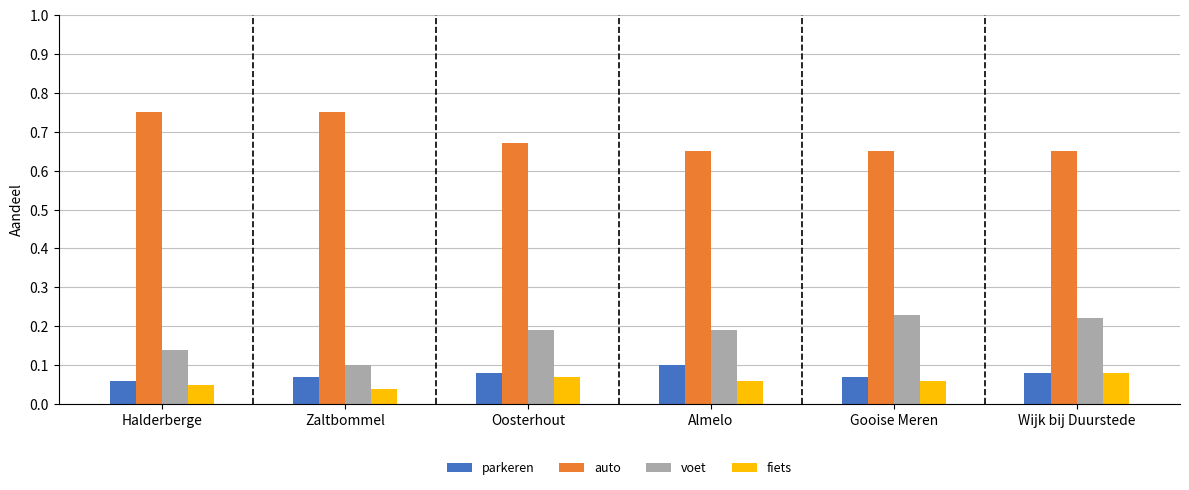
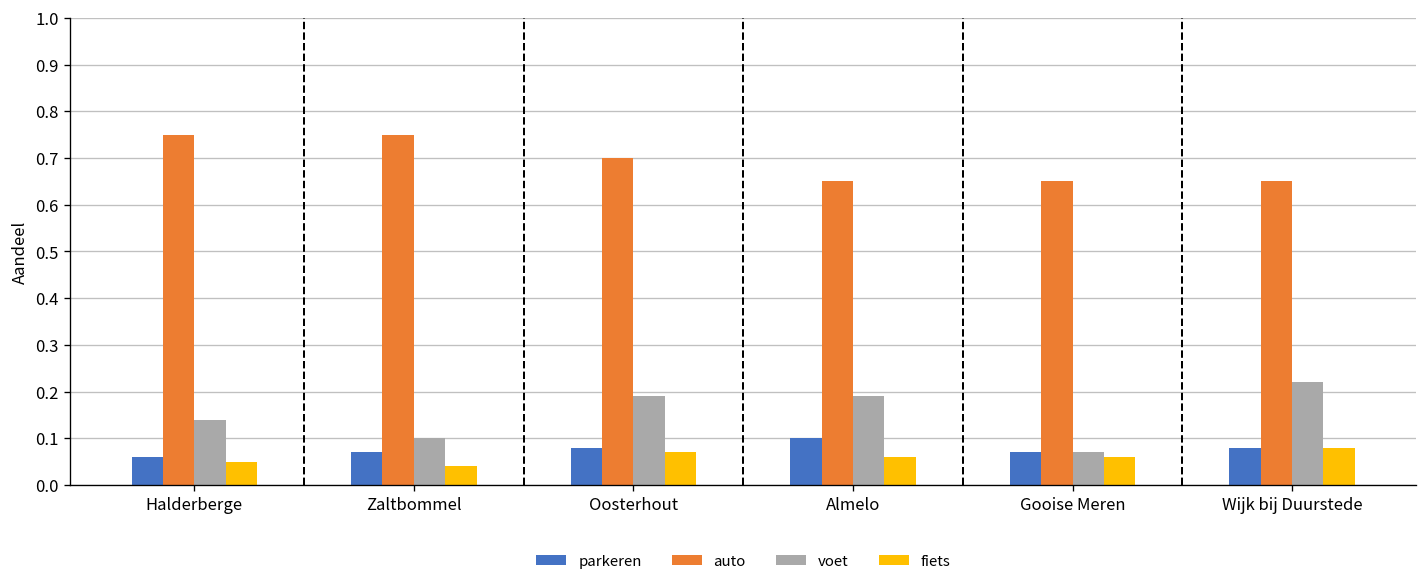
auto, Oosterhout: 0.67 -> 0.70
voet, Gooise Meren: 0.23 -> 0.07
